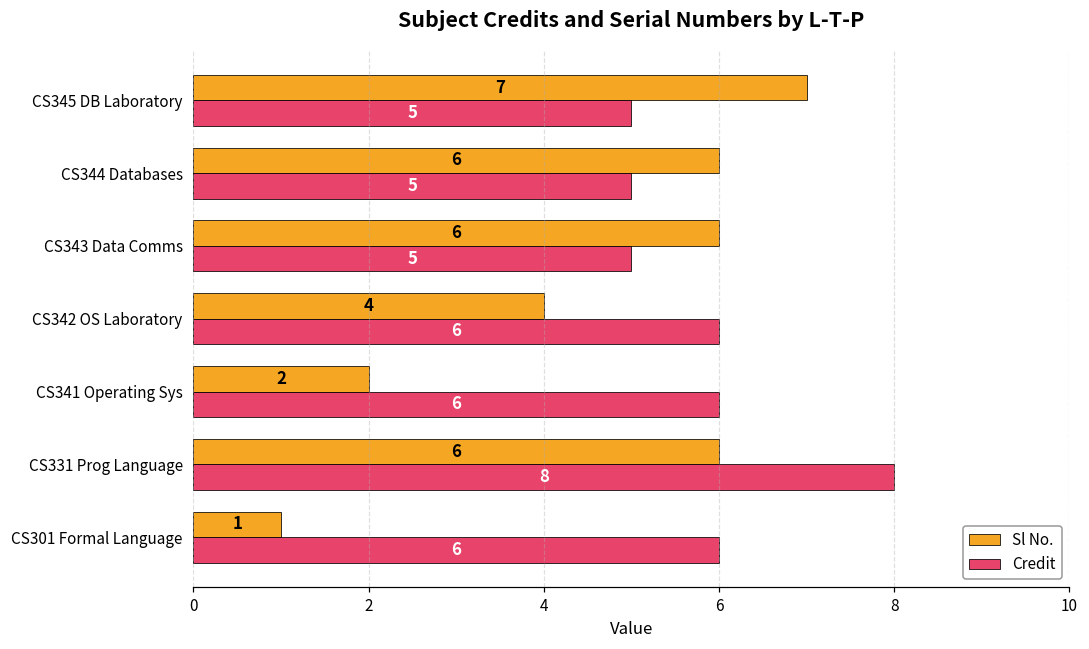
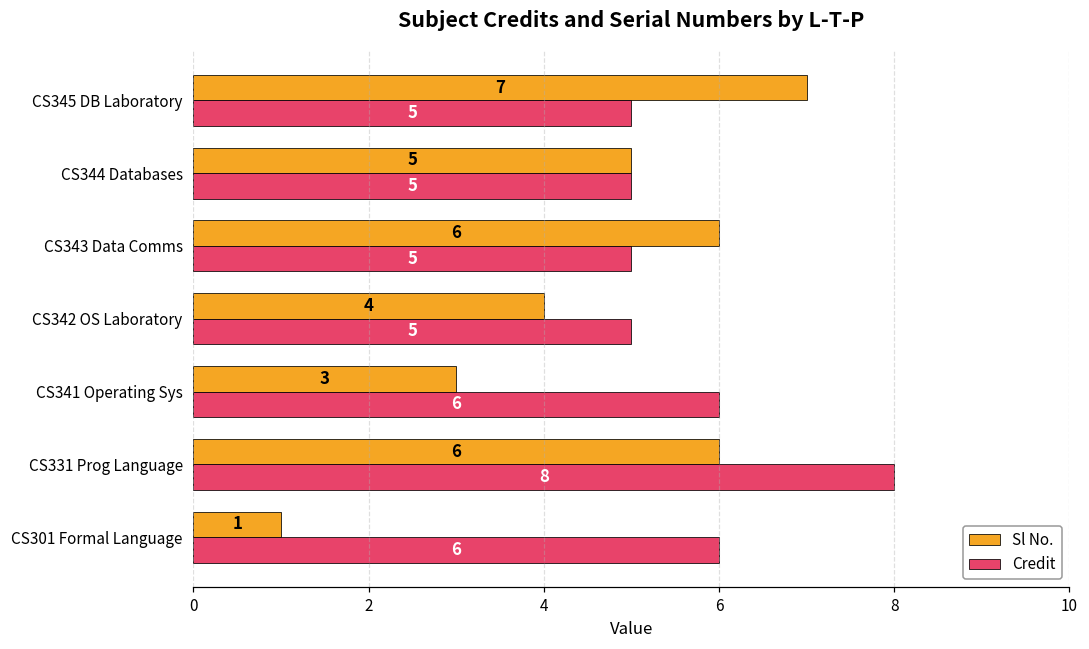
Sl No., CS344 Databases: 6 -> 5
Credit, CS342 OS Laboratory: 6 -> 5
Sl No., CS341 Operating Sys: 2 -> 3
